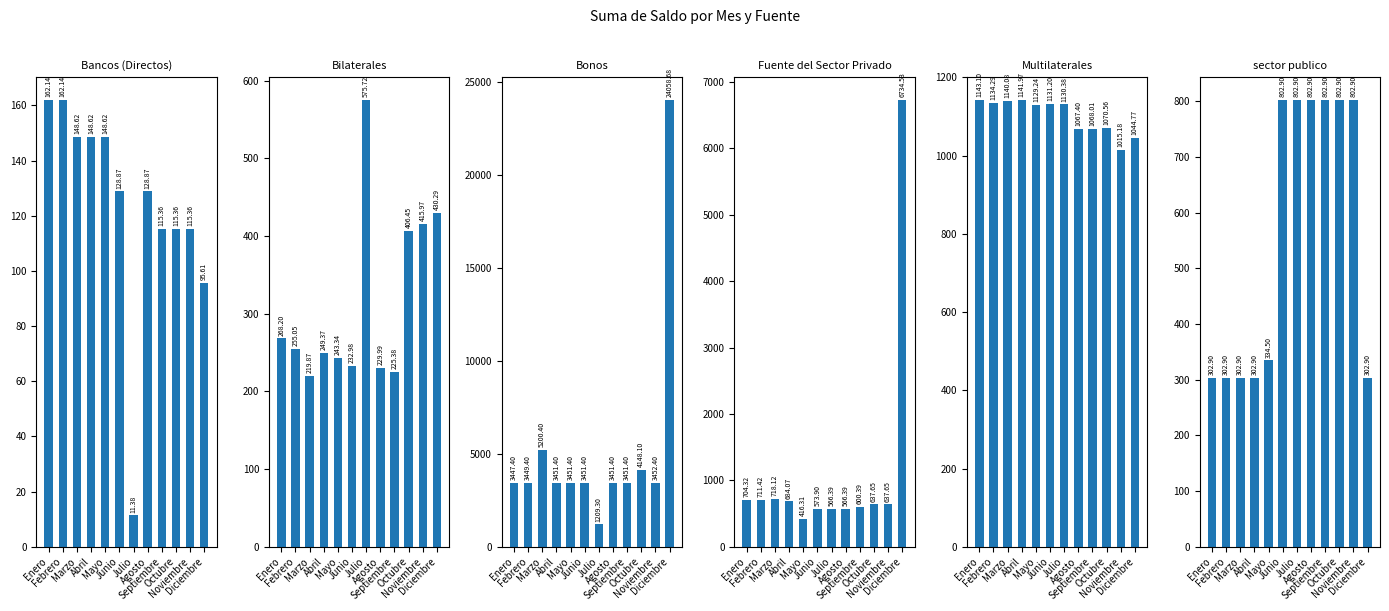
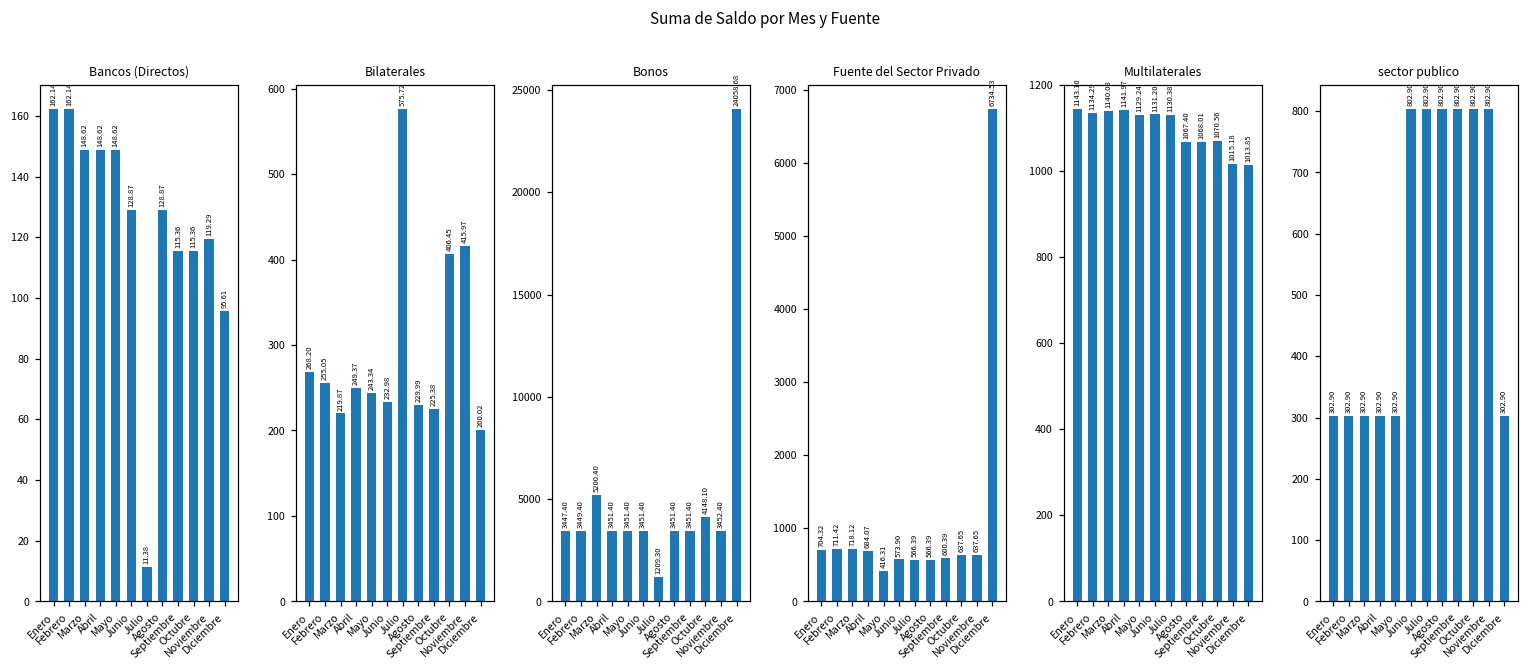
Bancos (Directos), Noviembre: 115.36 -> 119.29
Bilaterales, Diciembre: 430.29 -> 200.02
Multilaterales, Diciembre: 1044.77 -> 1013.85
sector publico, Mayo: 334.50 -> 302.90
